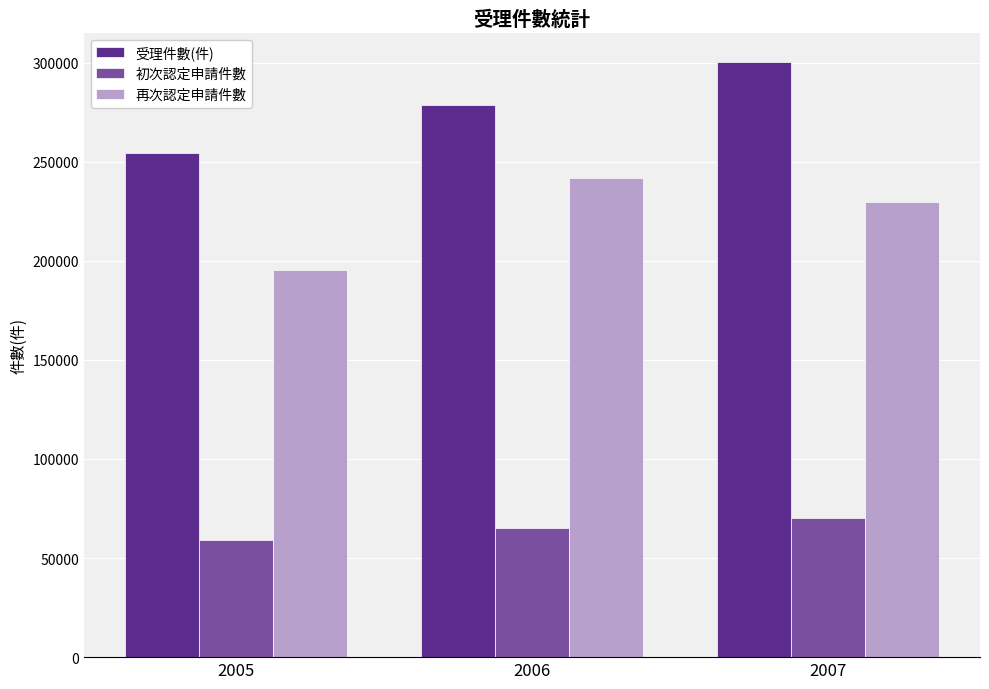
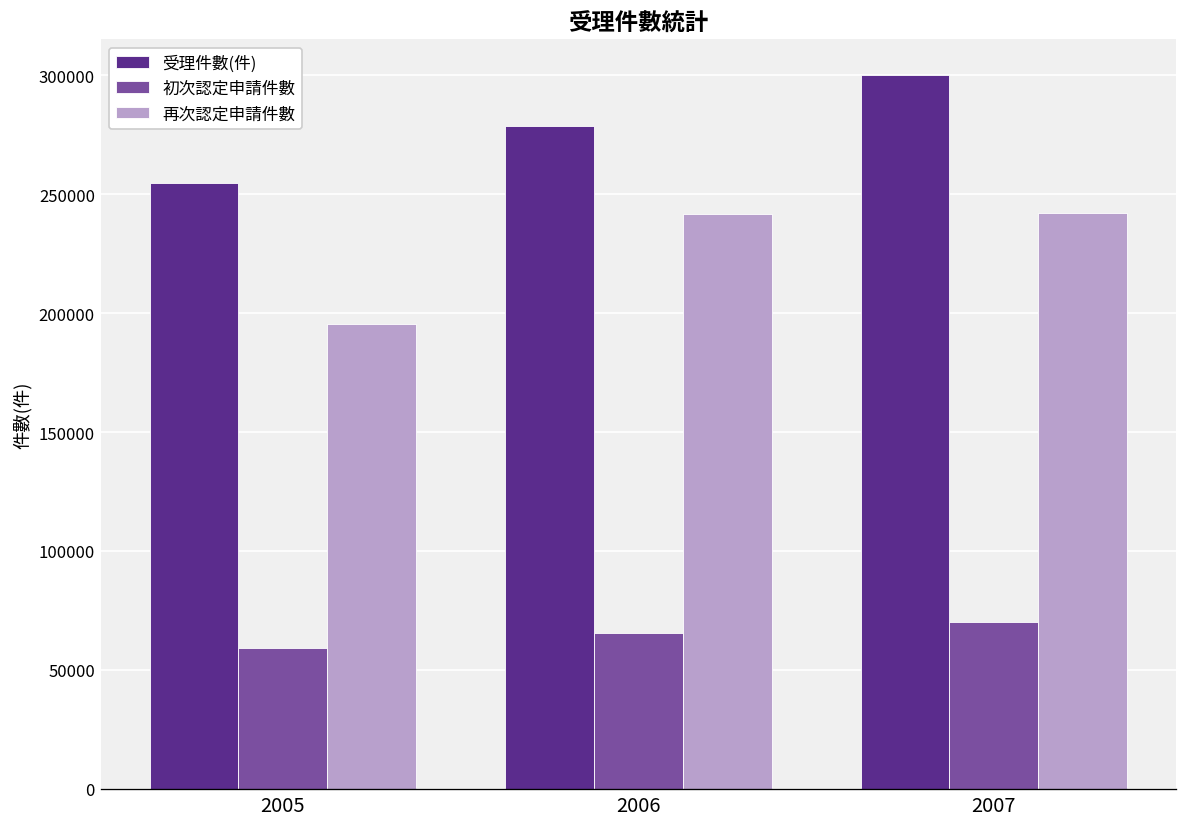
再次認定申請件數, 2007: 230000 -> 242000
